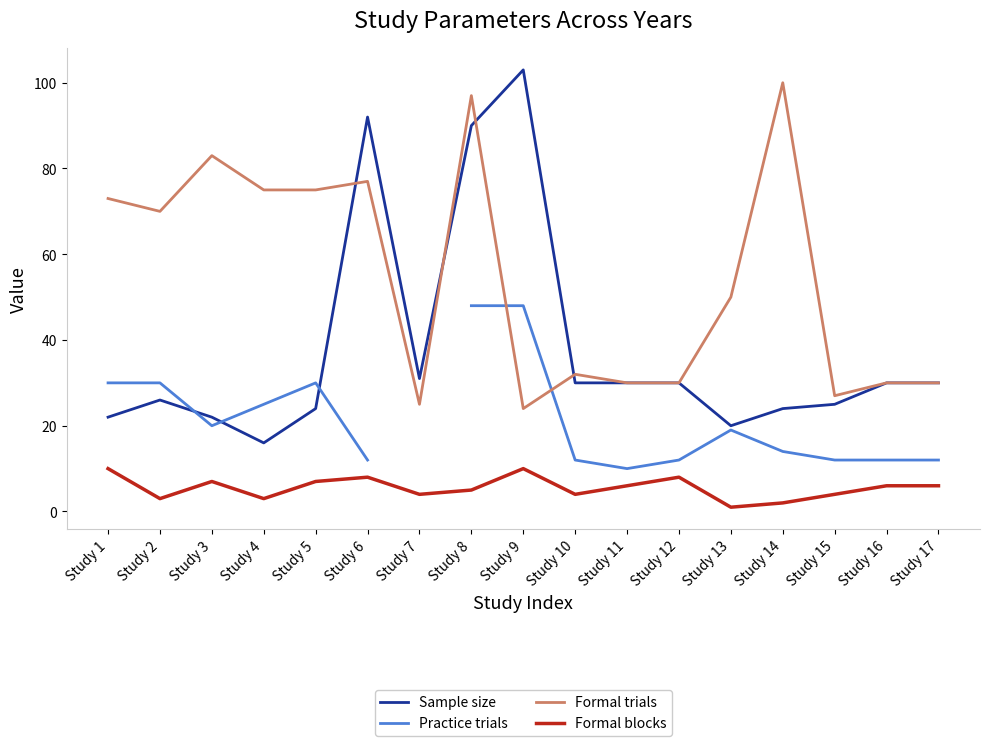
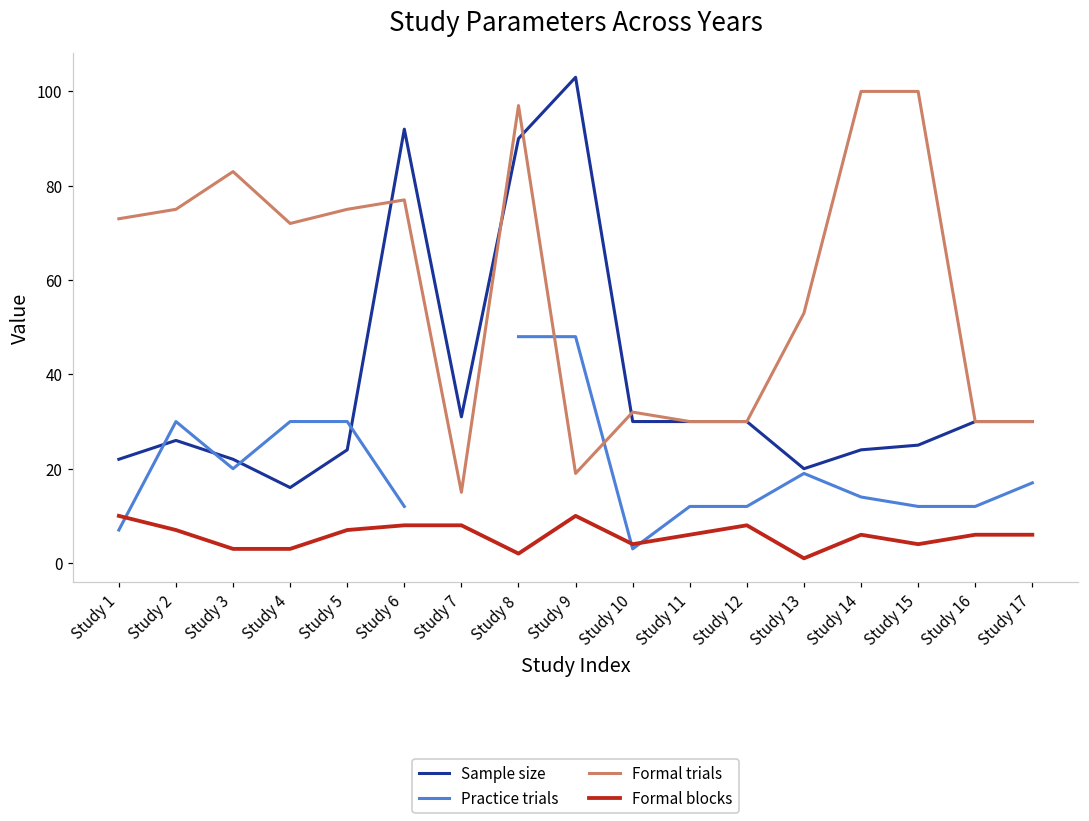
Practice trials, Study 1: 30 -> 7
Formal trials, Study 2: 70 -> 75
Formal blocks, Study 2: 3 -> 7
Formal blocks, Study 3: 7 -> 3
Practice trials, Study 4: 25 -> 30
Formal trials, Study 4: 75 -> 72
Formal trials, Study 7: 25 -> 15
Formal blocks, Study 7: 4 -> 8
Formal blocks, Study 8: 5 -> 2
Formal trials, Study 9: 24 -> 19
Practice trials, Study 10: 12 -> 3
Practice trials, Study 11: 10 -> 12
Formal trials, Study 13: 50 -> 53
Formal blocks, Study 14: 2 -> 6
Formal trials, Study 15: 27 -> 100
Practice trials, Study 17: 12 -> 17
